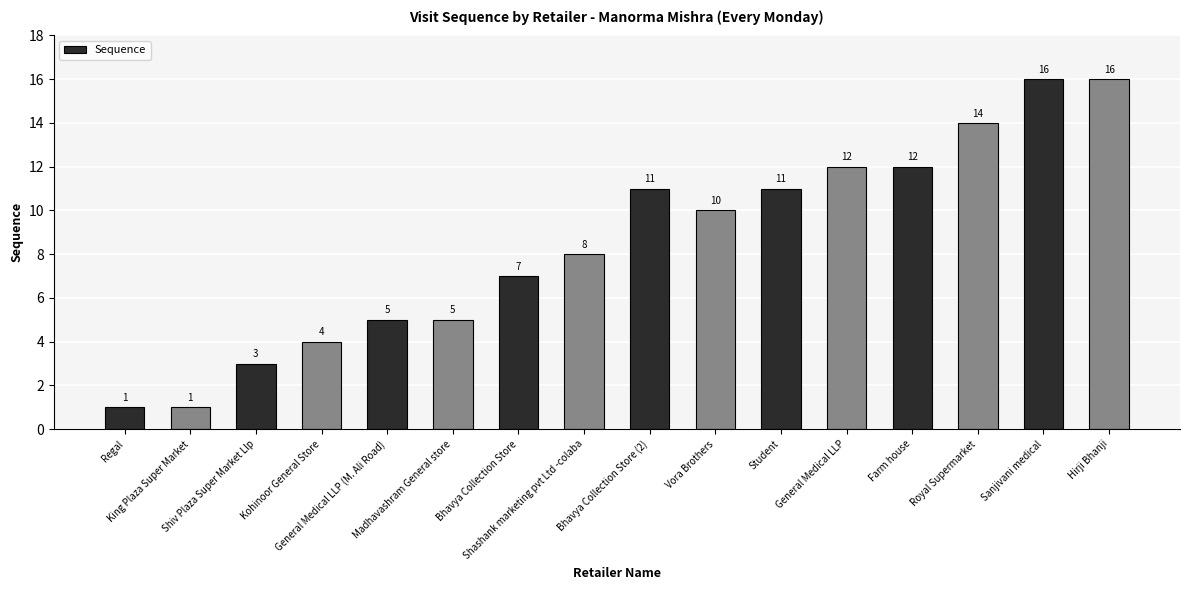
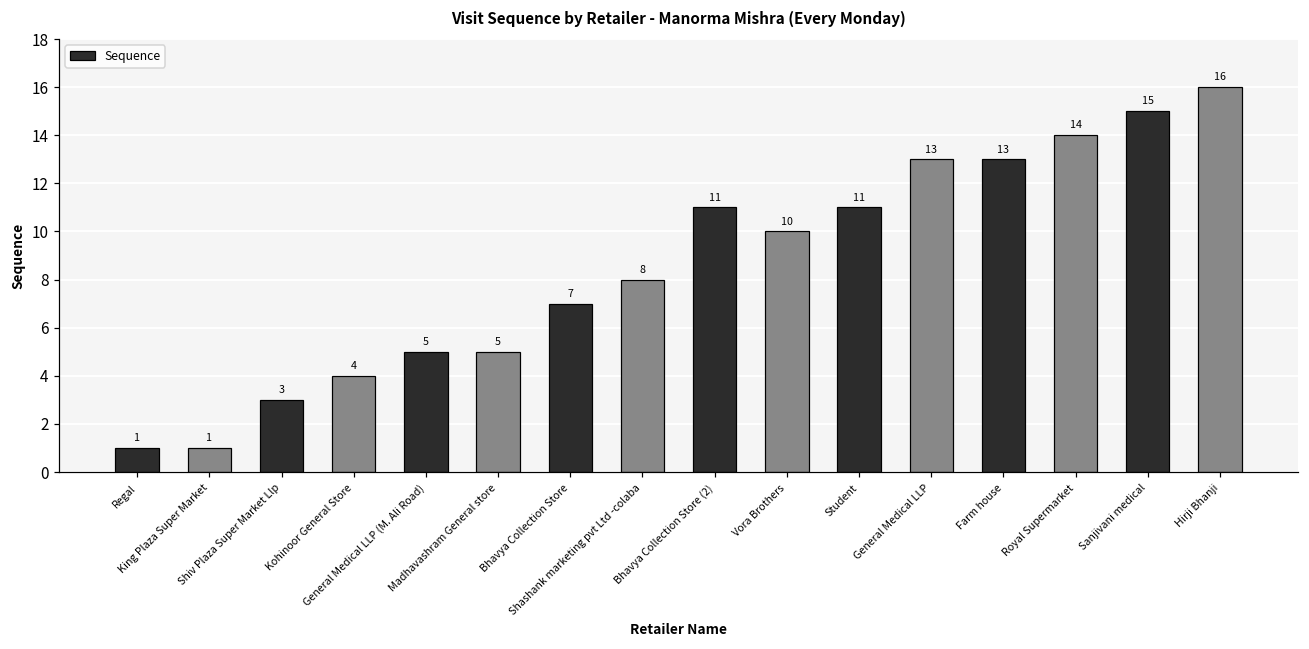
General Medical LLP: 12 -> 13
Farm house: 12 -> 13
Sanjivani medical: 16 -> 15
